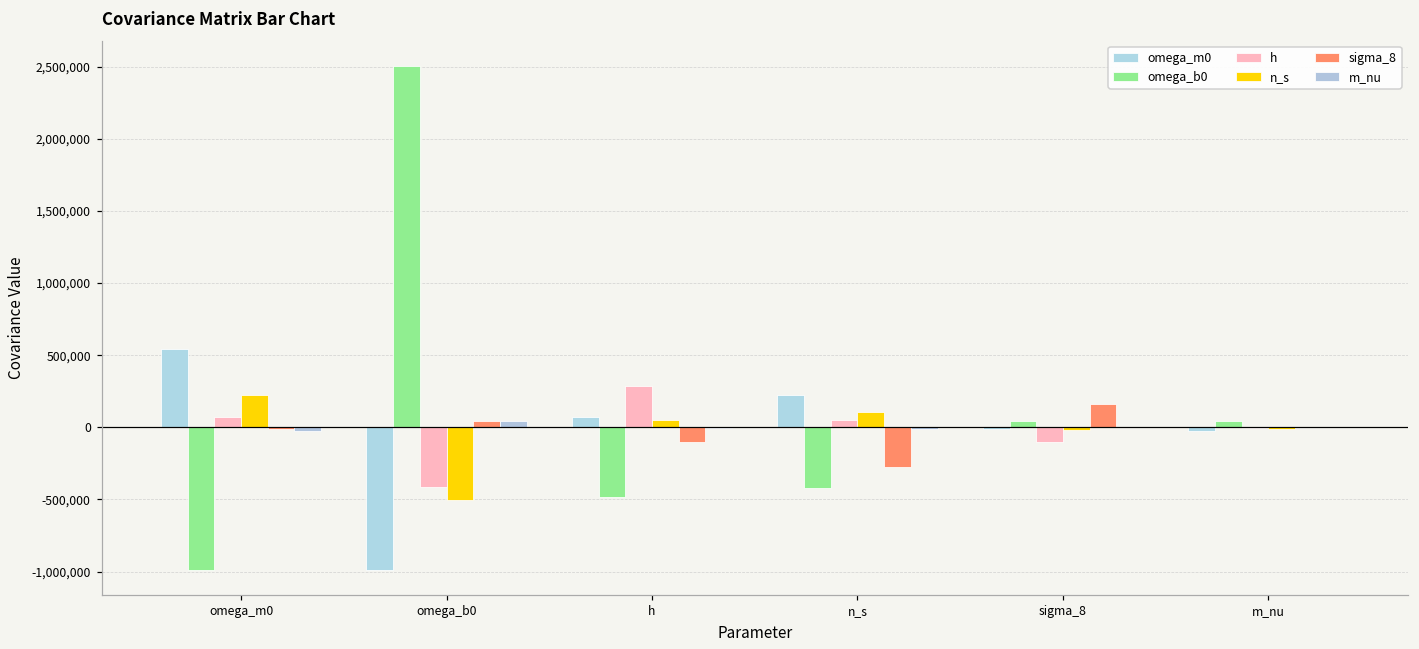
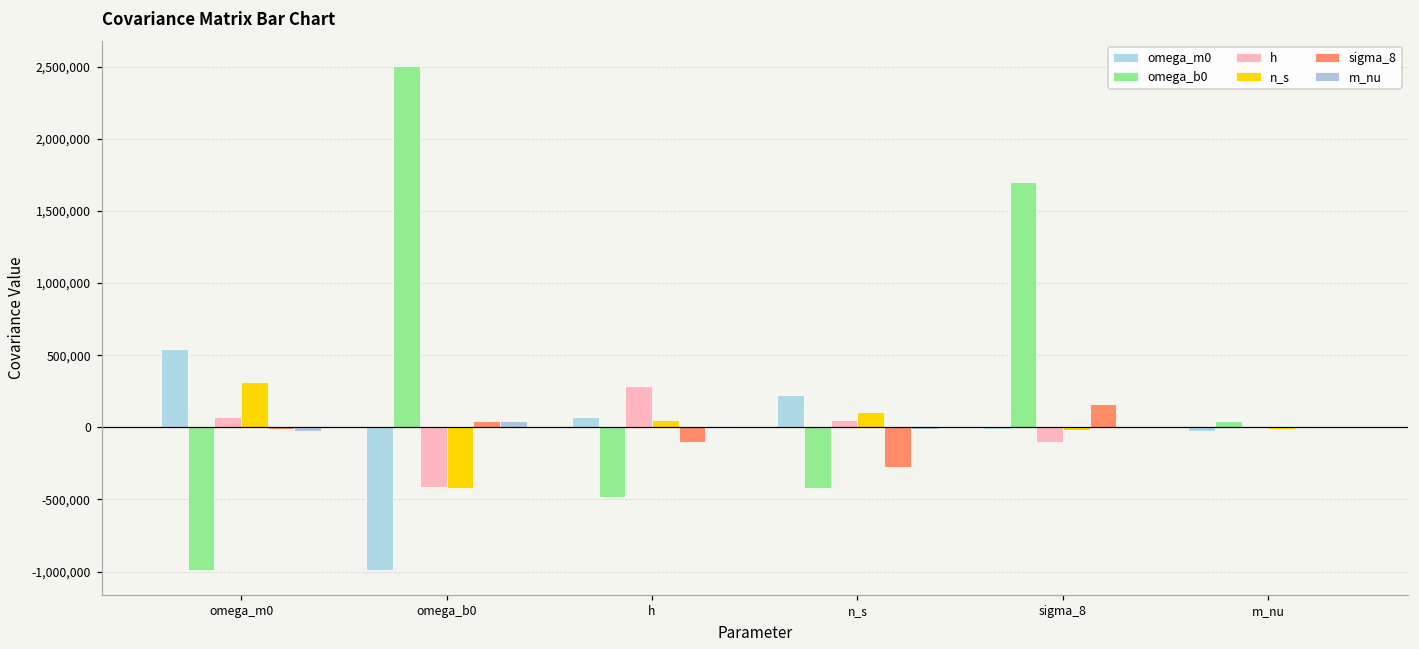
n_s, omega_m0: 220,000 -> 310,000
n_s, omega_b0: -500,000 -> -420,000
omega_b0, sigma_8: 40,000 -> 1,700,000
